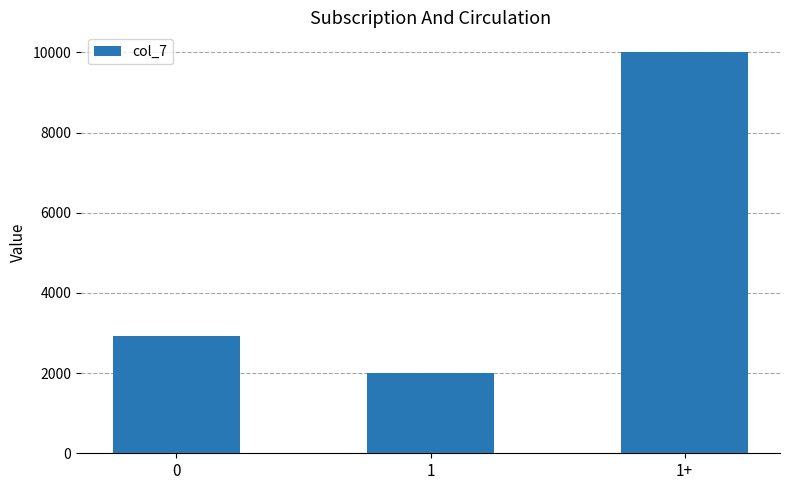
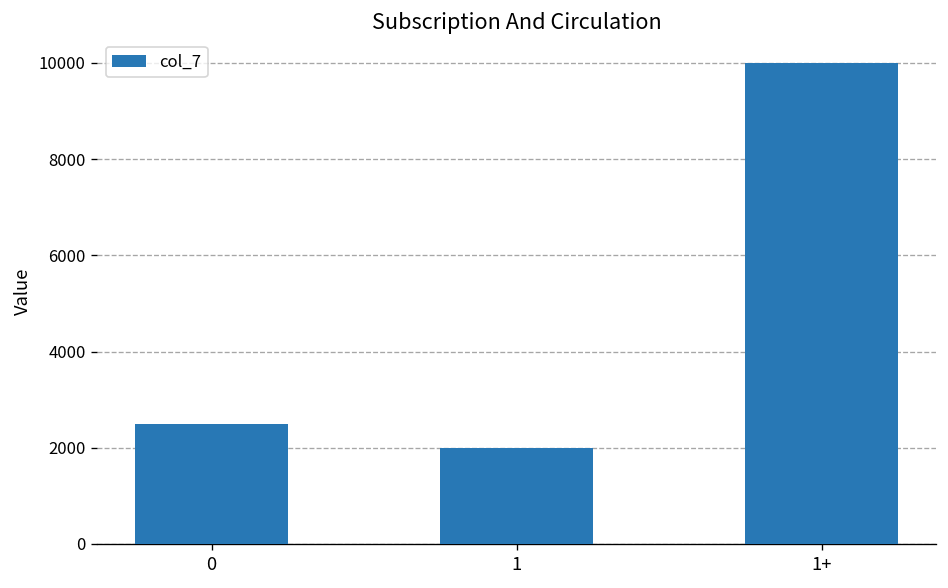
0: 2900 -> 2500
